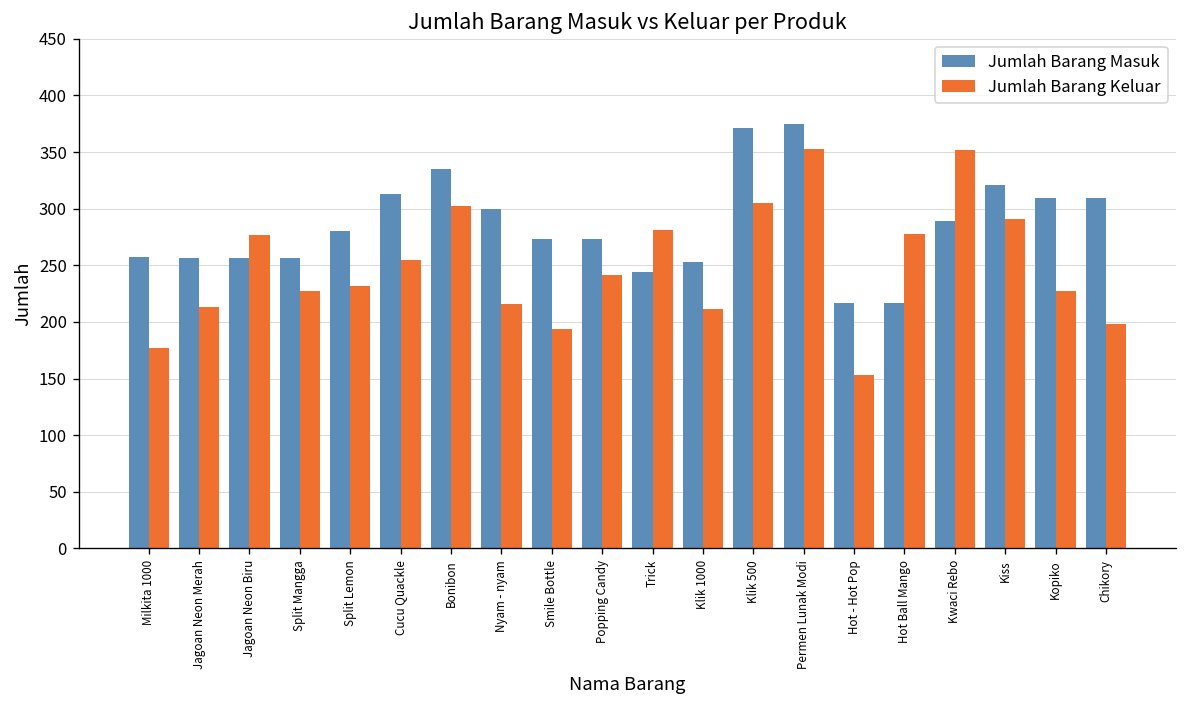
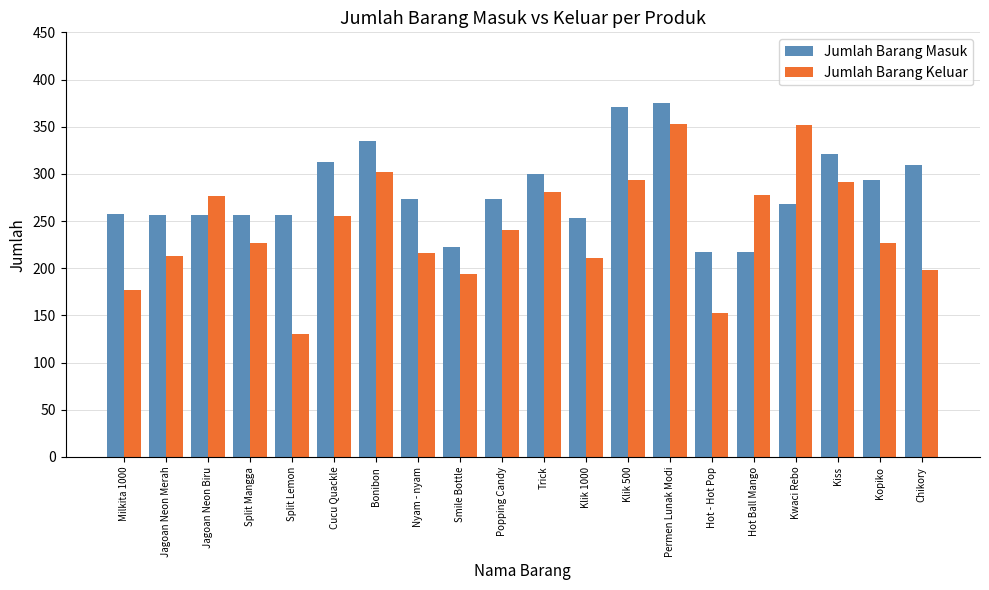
Jumlah Barang Masuk, Split Lemon: 280 -> 260
Jumlah Barang Keluar, Split Lemon: 230 -> 130
Jumlah Barang Masuk, Nyam - nyam: 300 -> 270
Jumlah Barang Masuk, Smile Bottle: 270 -> 220
Jumlah Barang Masuk, Trick: 240 -> 300
Jumlah Barang Keluar, Klik 500: 310 -> 290
Jumlah Barang Masuk, Kwaci Rebo: 290 -> 270
Jumlah Barang Masuk, Kopiko: 310 -> 290
